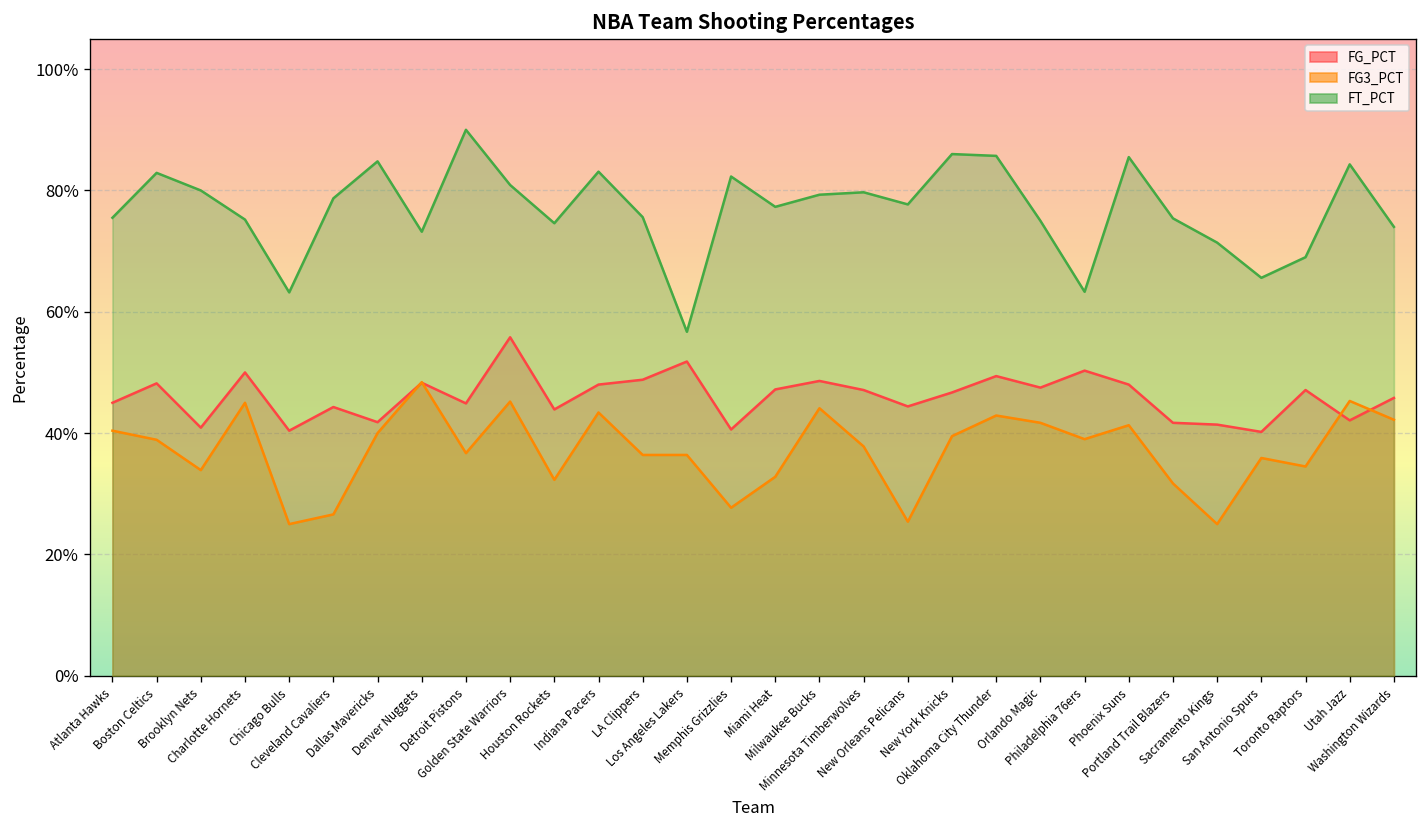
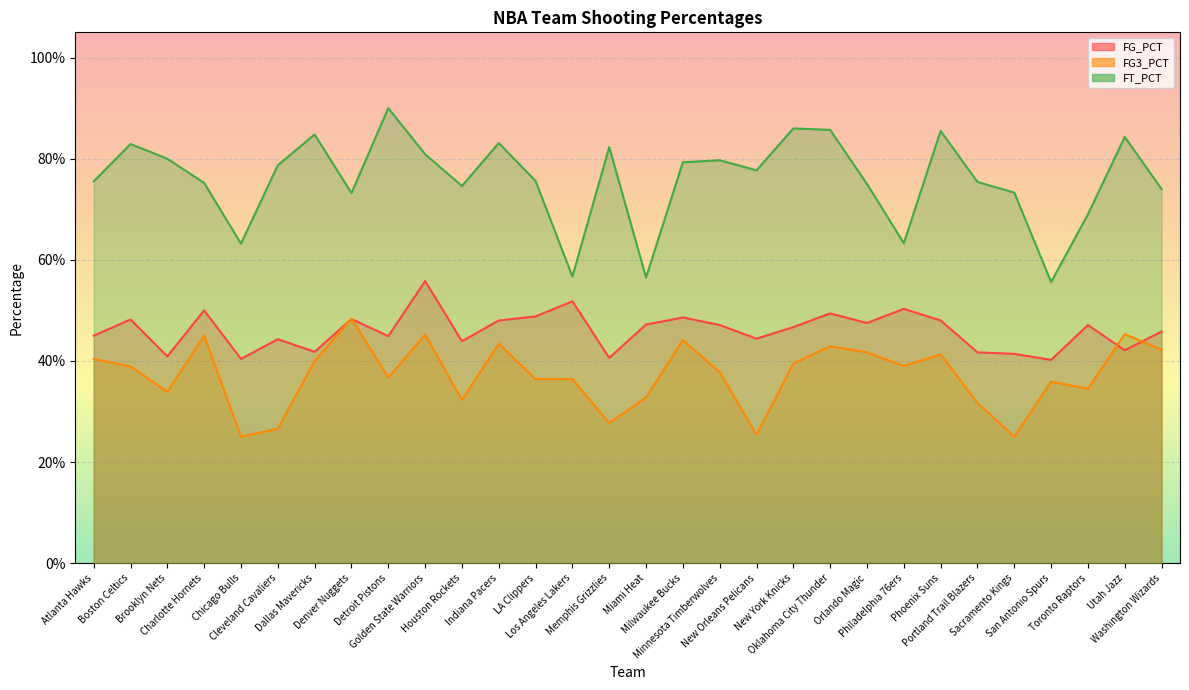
FT_PCT, Miami Heat: 77% -> 56%
FT_PCT, Sacramento Kings: 71% -> 73%
FT_PCT, San Antonio Spurs: 66% -> 56%
